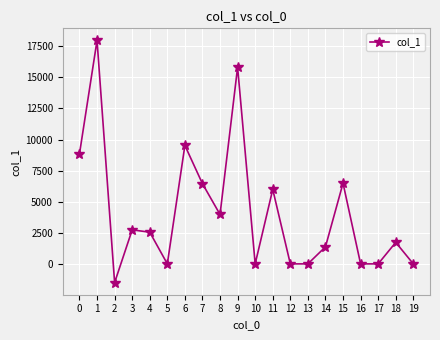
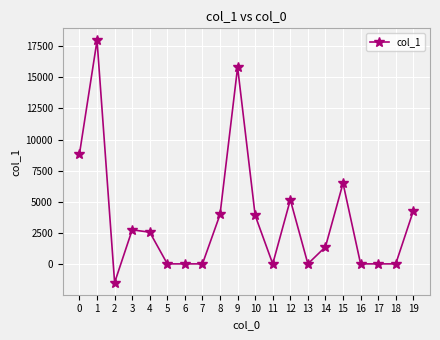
6: 9500 -> 0
7: 6400 -> 0
10: 0 -> 3900
11: 6000 -> 0
12: 0 -> 5200
18: 1700 -> 0
19: 0 -> 4300
